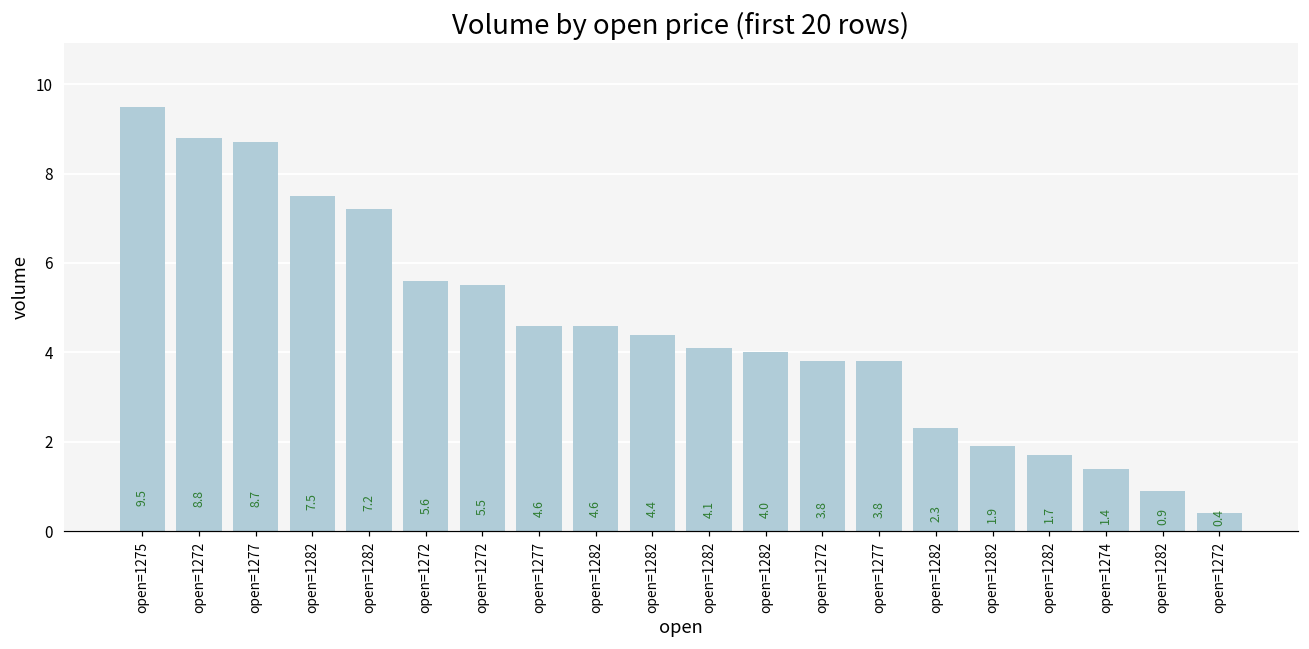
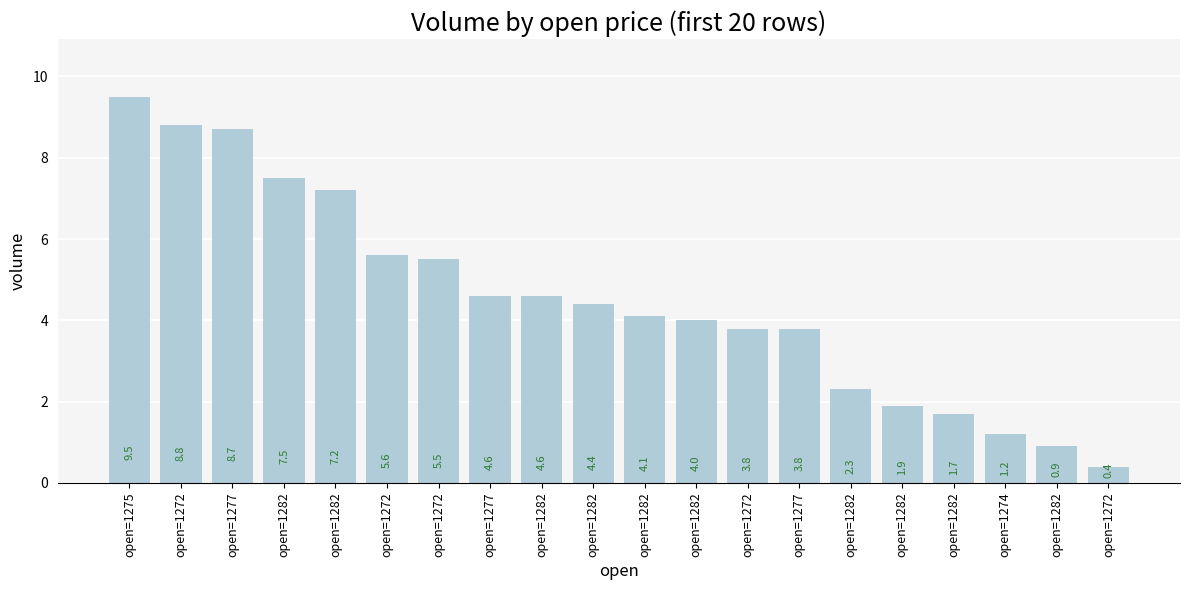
open=1274: 1.4 -> 1.2
